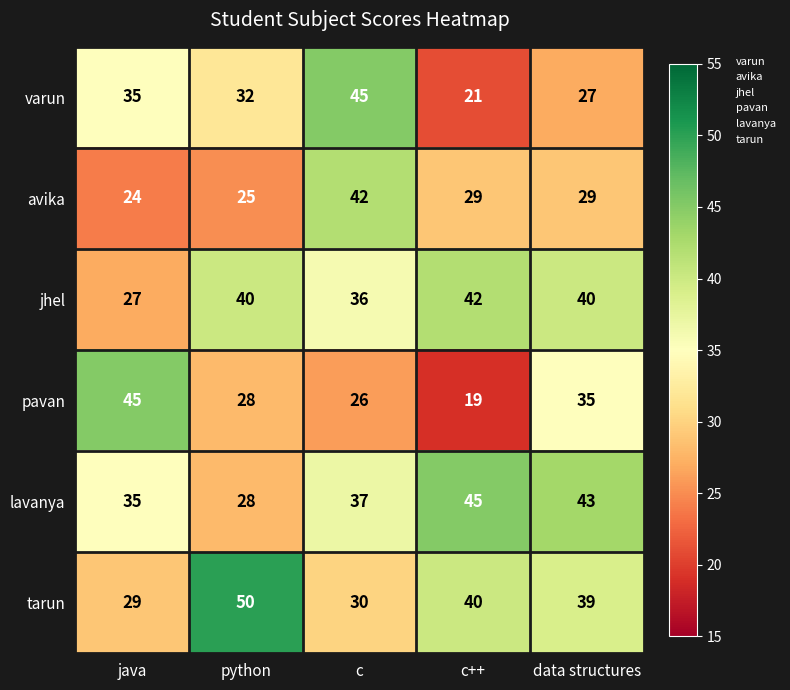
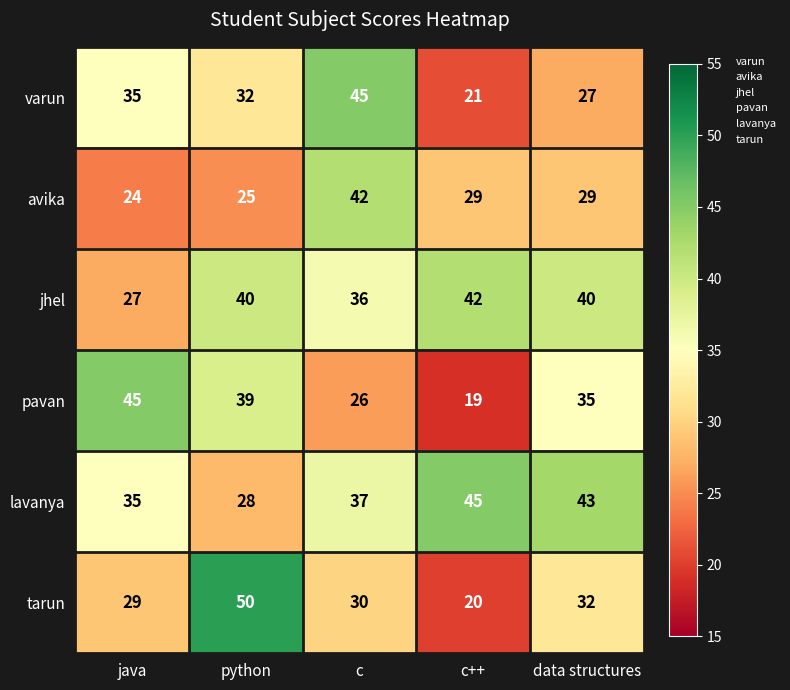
pavan, python: 28 -> 39
tarun, c++: 40 -> 20
tarun, data structures: 39 -> 32
